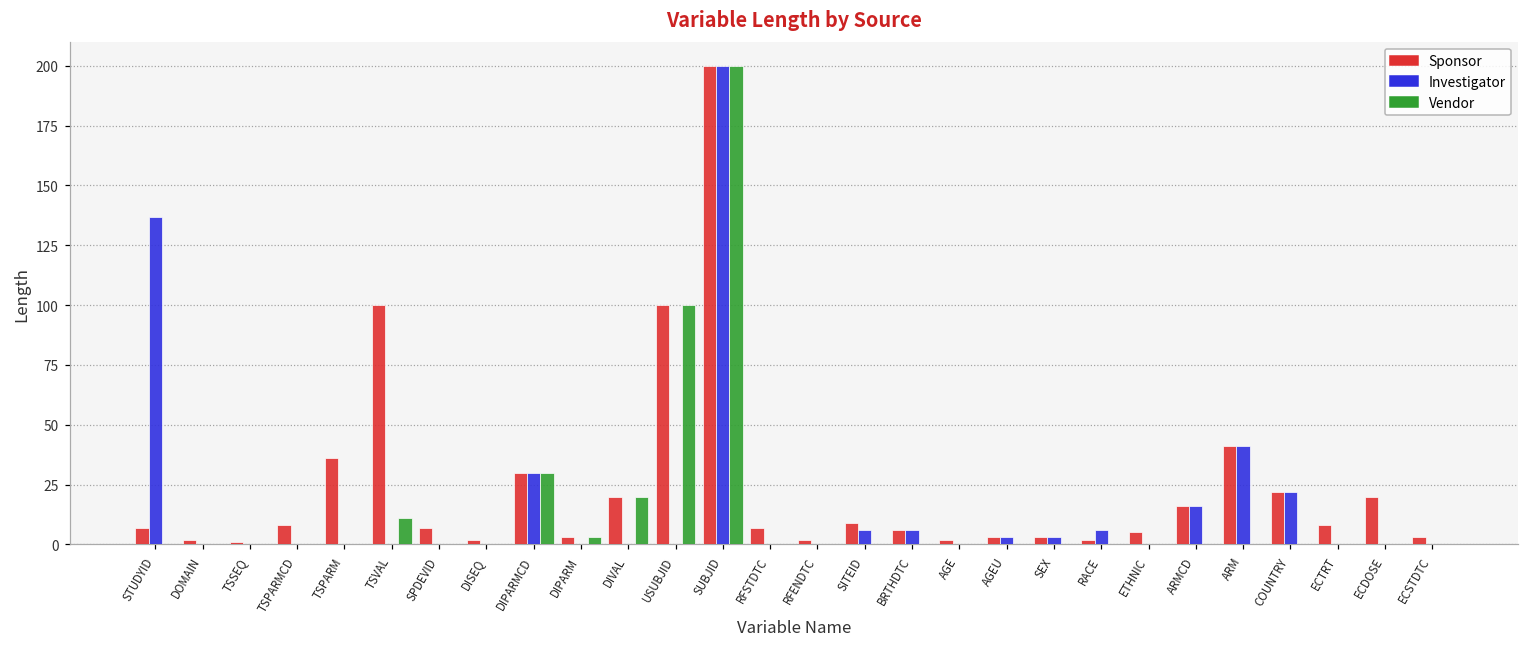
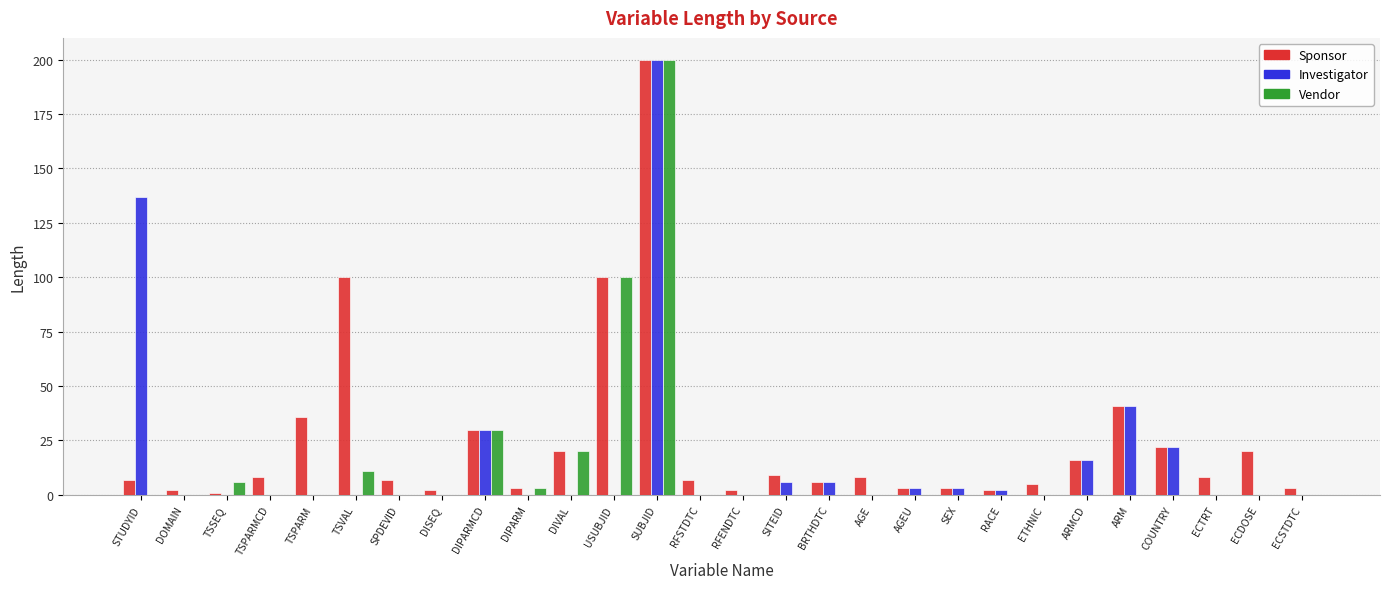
Vendor, TSSEQ: 0 -> 6
Sponsor, AGE: 2 -> 8
Investigator, RACE: 6 -> 2
